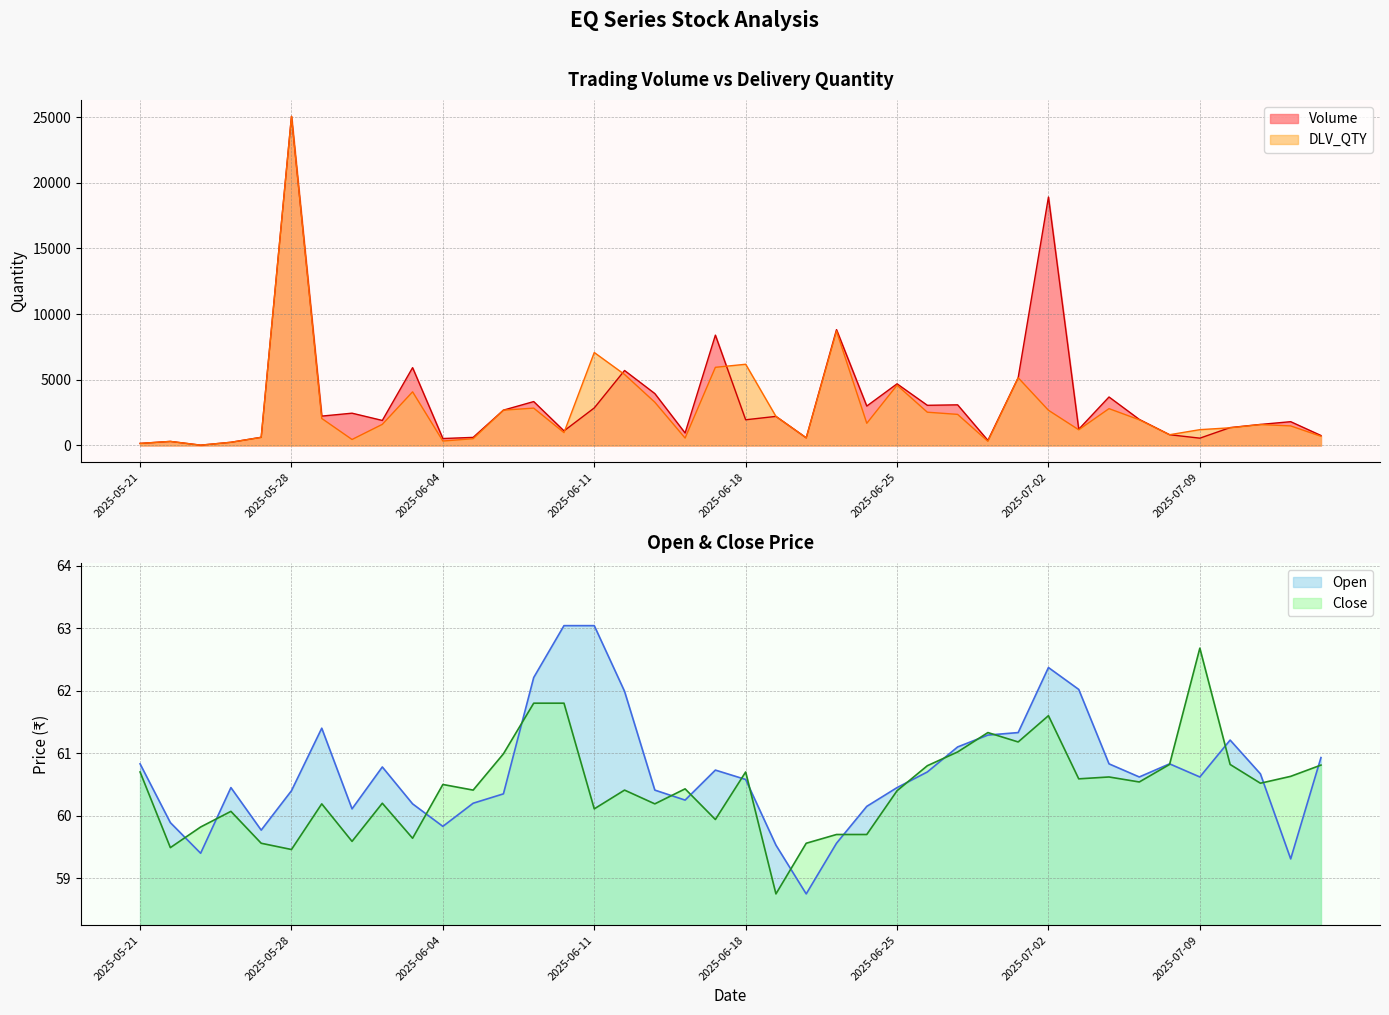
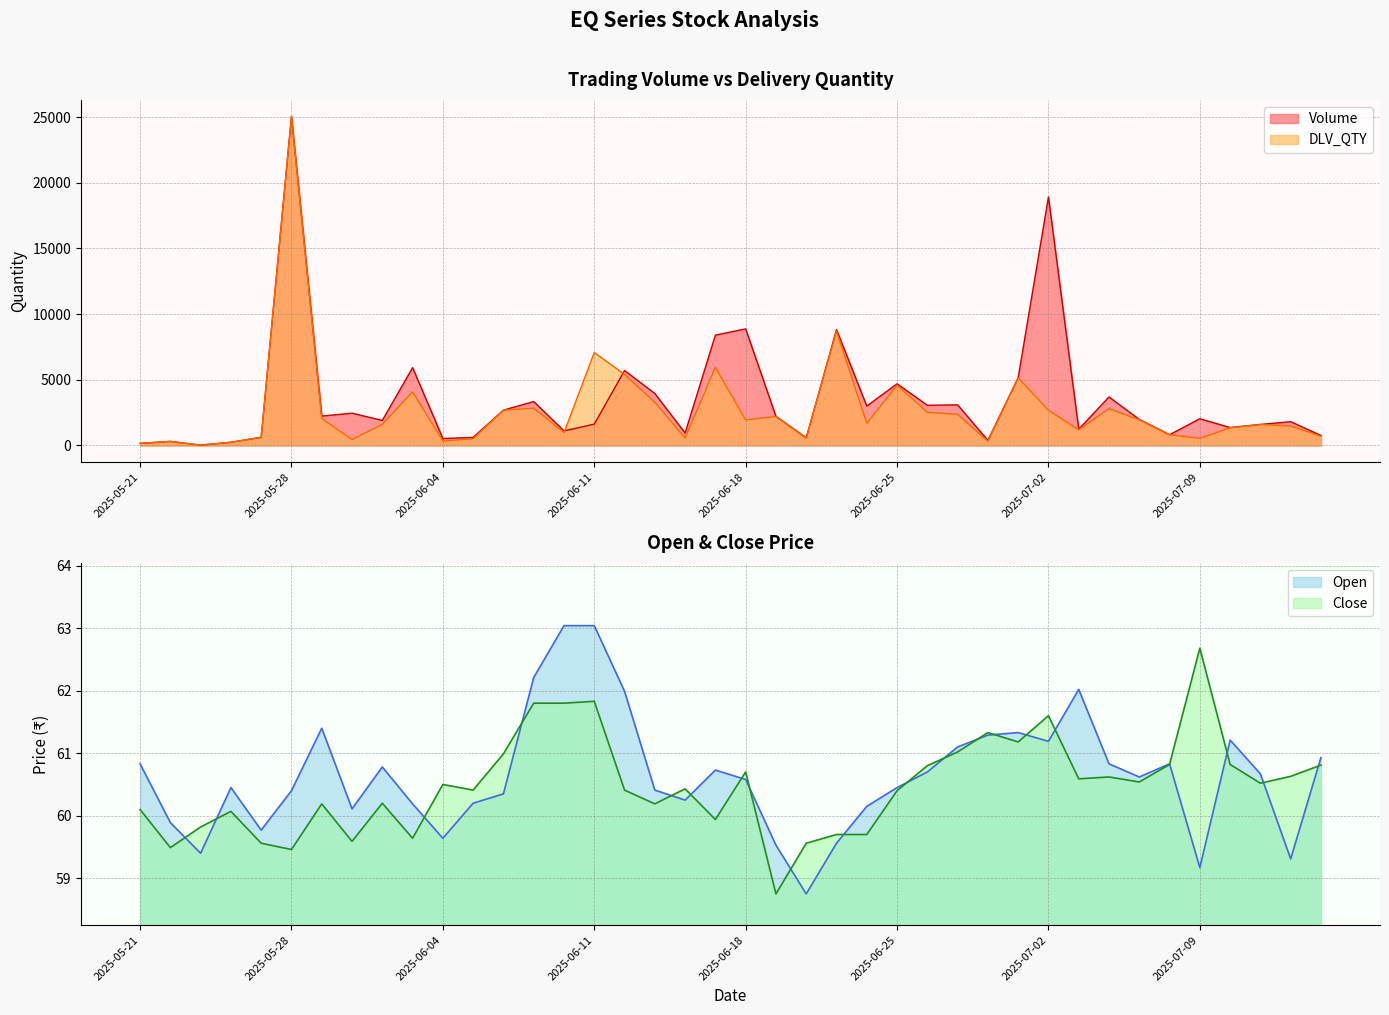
Trading Volume vs Delivery Quantity, Volume, 2025-06-11: 2900 -> 1600
Trading Volume vs Delivery Quantity, Volume, 2025-06-18: 2000 -> 8900
Trading Volume vs Delivery Quantity, DLV_QTY, 2025-06-18: 6200 -> 1900
Trading Volume vs Delivery Quantity, Volume, 2025-07-09: 600 -> 2000
Trading Volume vs Delivery Quantity, DLV_QTY, 2025-07-09: 1200 -> 500
Open & Close Price, Close, 2025-05-21: 60.7 -> 60.1
Open & Close Price, Open, 2025-06-04: 59.8 -> 59.6
Open & Close Price, Close, 2025-06-11: 60.1 -> 61.8
Open & Close Price, Open, 2025-07-02: 62.4 -> 61.2
Open & Close Price, Open, 2025-07-09: 60.6 -> 59.2
